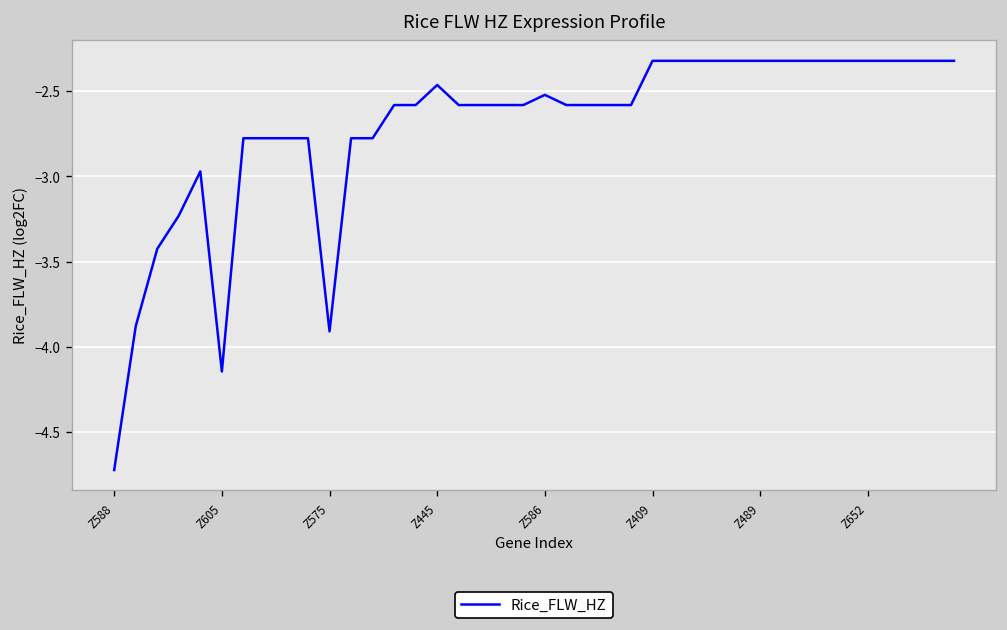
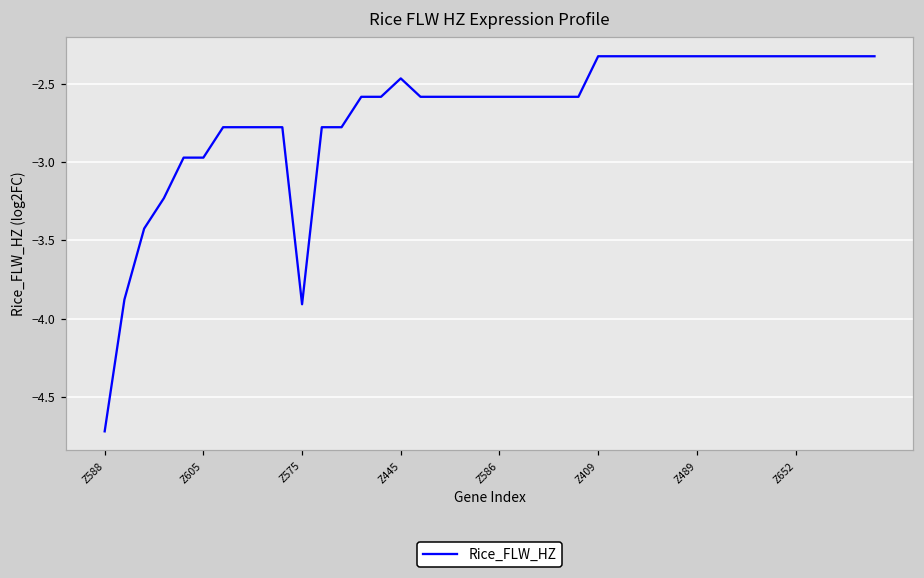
Z605: -4.14 -> -2.97
Z586: -2.52 -> -2.58
